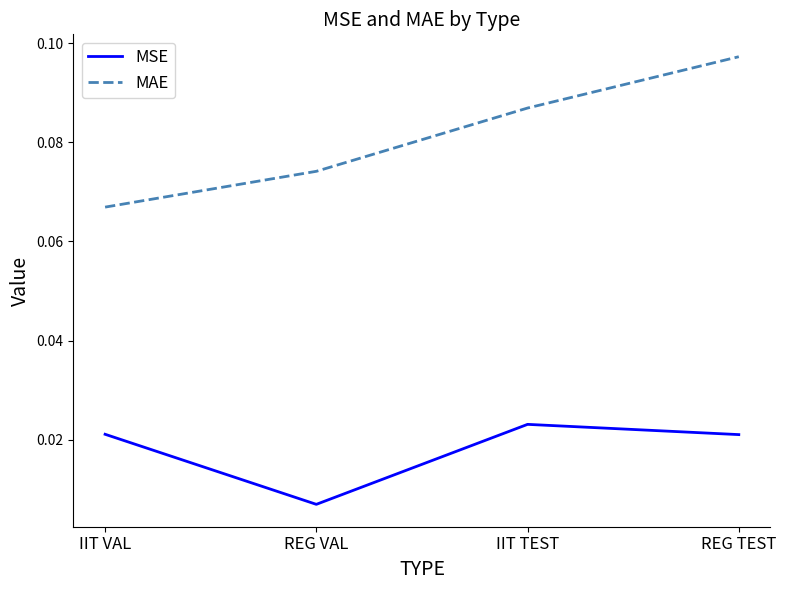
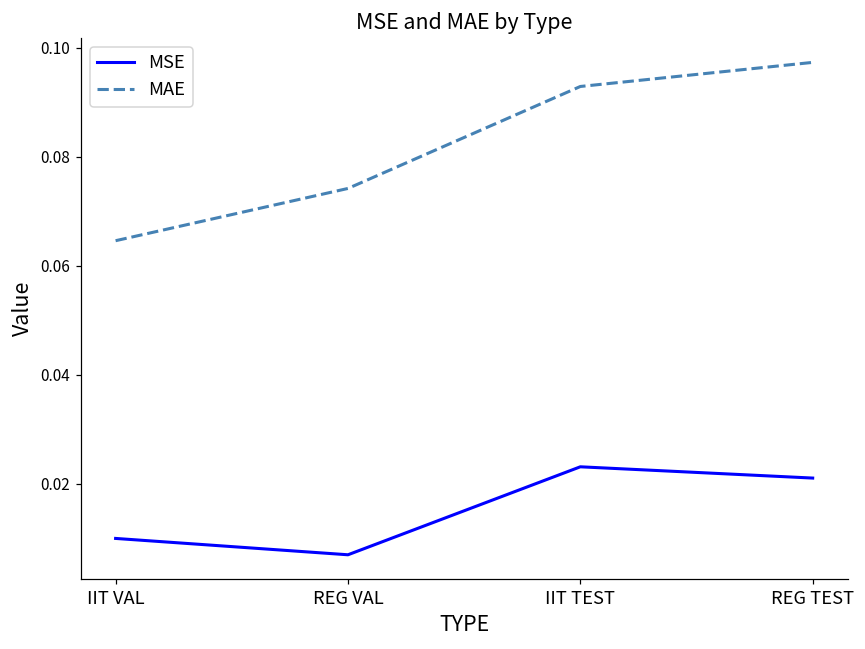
MSE, IIT VAL: 0.021 -> 0.010
MAE, IIT VAL: 0.067 -> 0.065
MAE, IIT TEST: 0.087 -> 0.093
